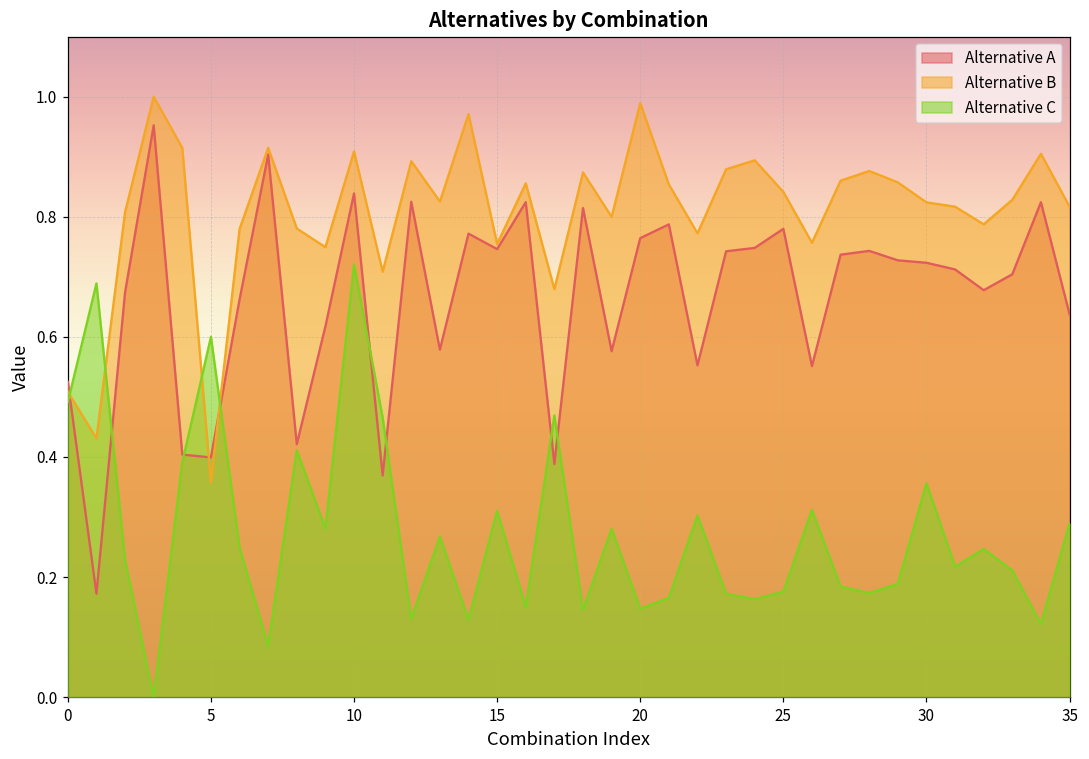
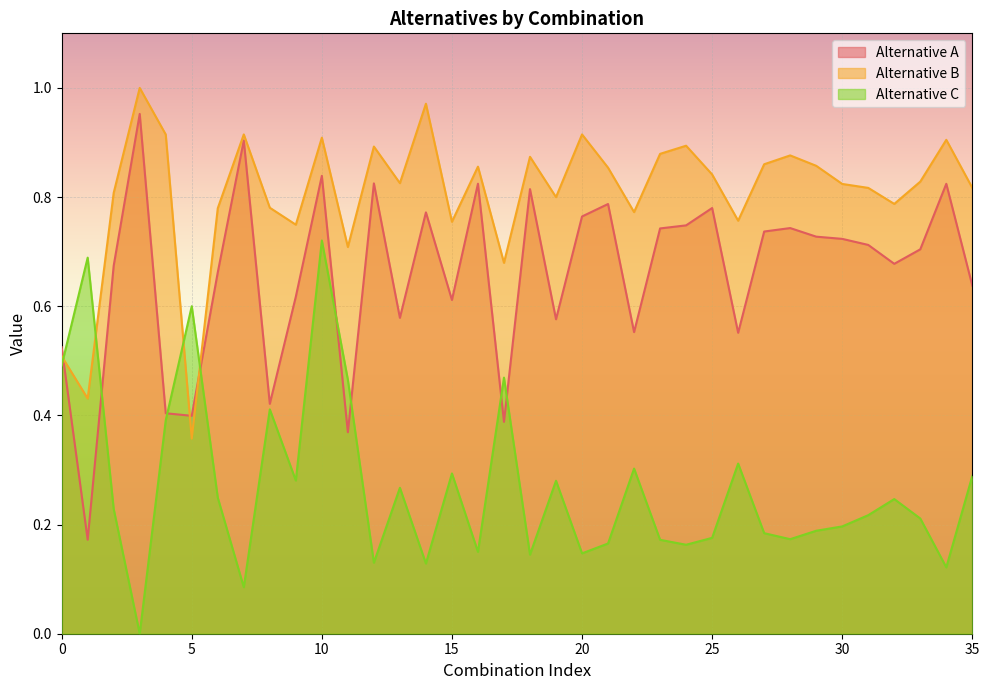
Alternative A, 15: 0.75 -> 0.61
Alternative C, 15: 0.31 -> 0.29
Alternative B, 20: 0.99 -> 0.91
Alternative C, 30: 0.36 -> 0.20
